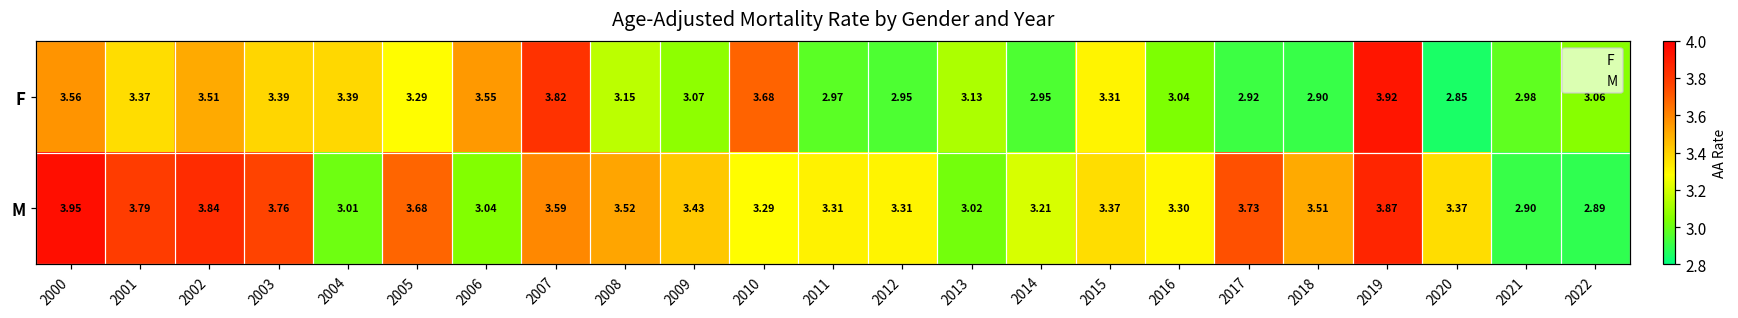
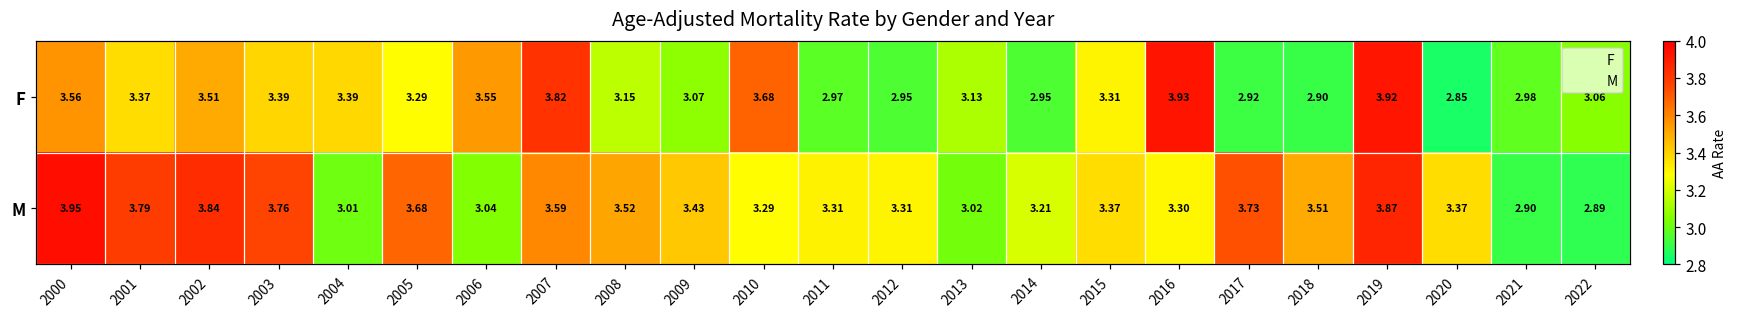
F, 2016: 3.04 -> 3.93
